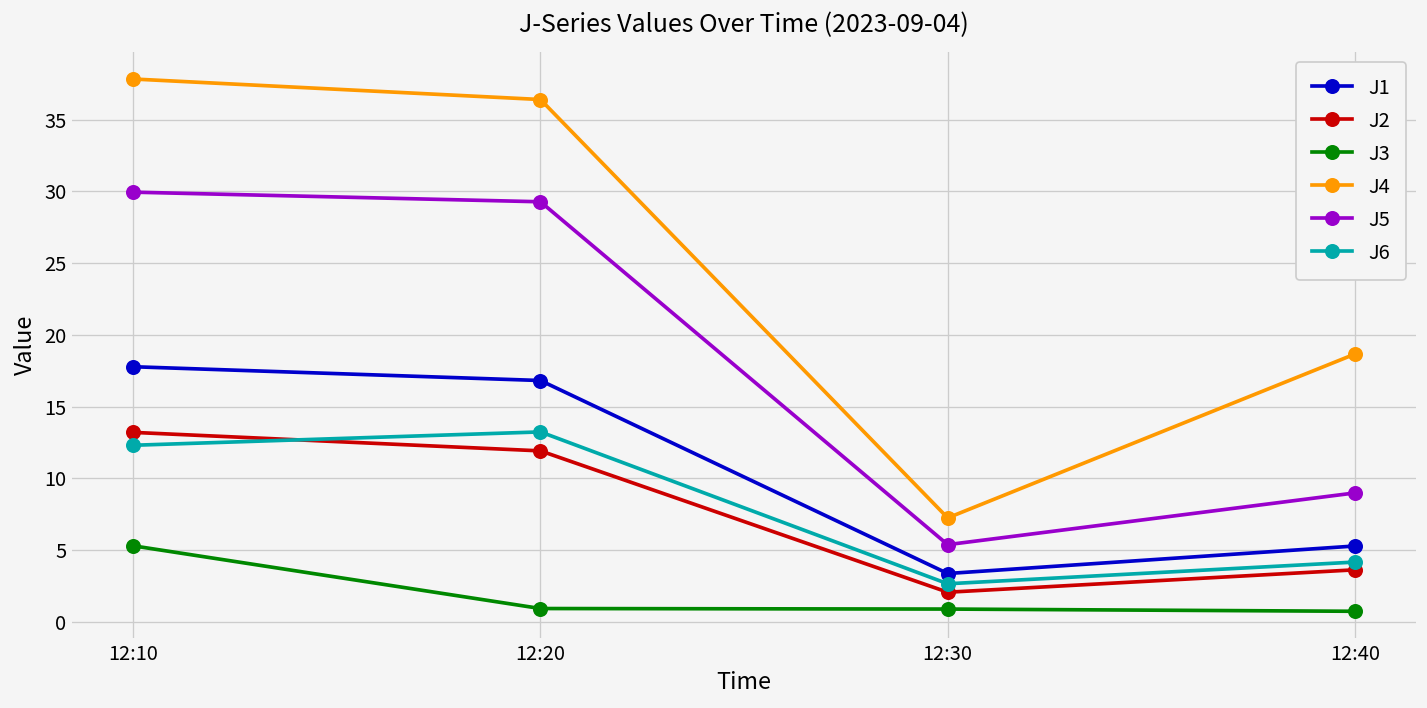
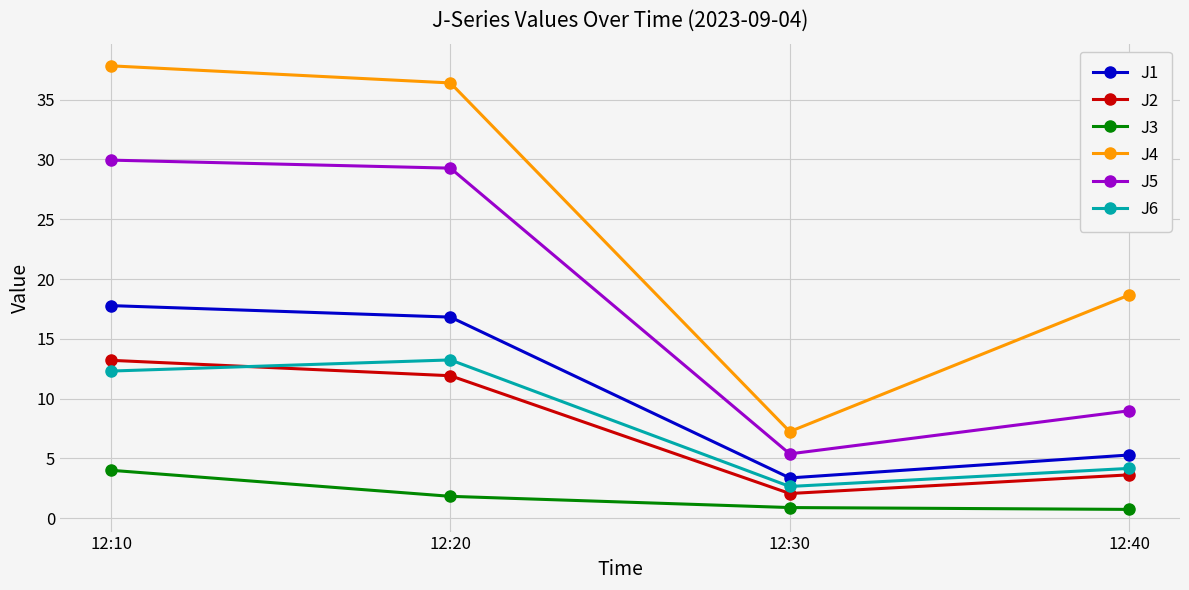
J3, 12:10: 5.3 -> 4.0
J3, 12:20: 0.9 -> 1.8
